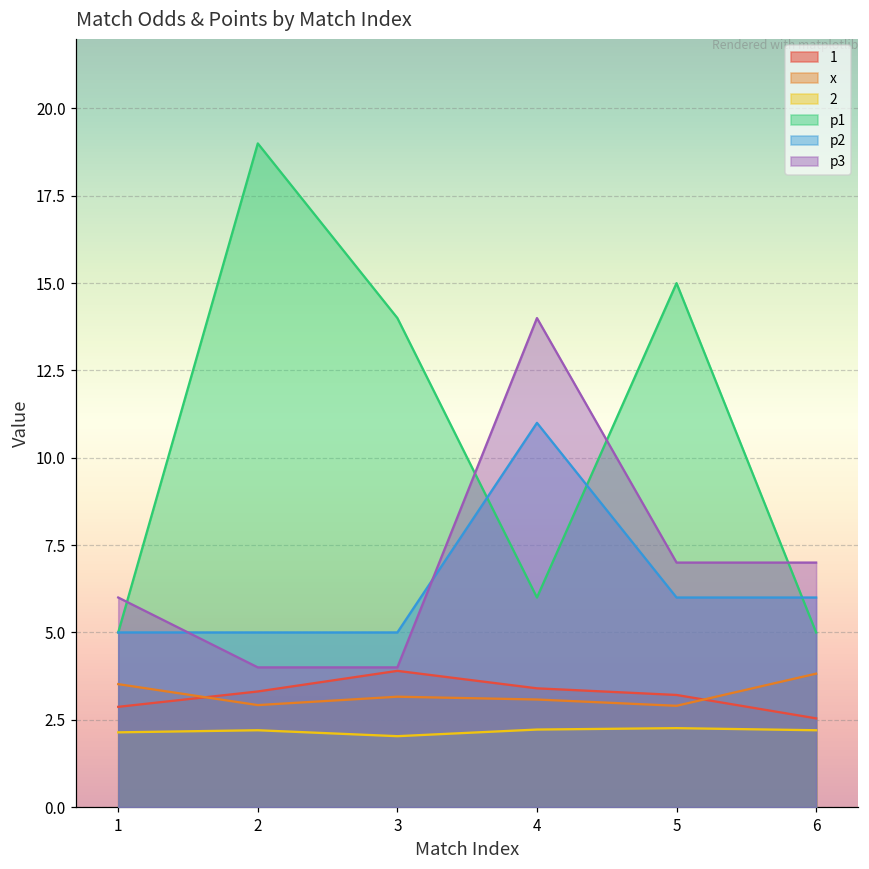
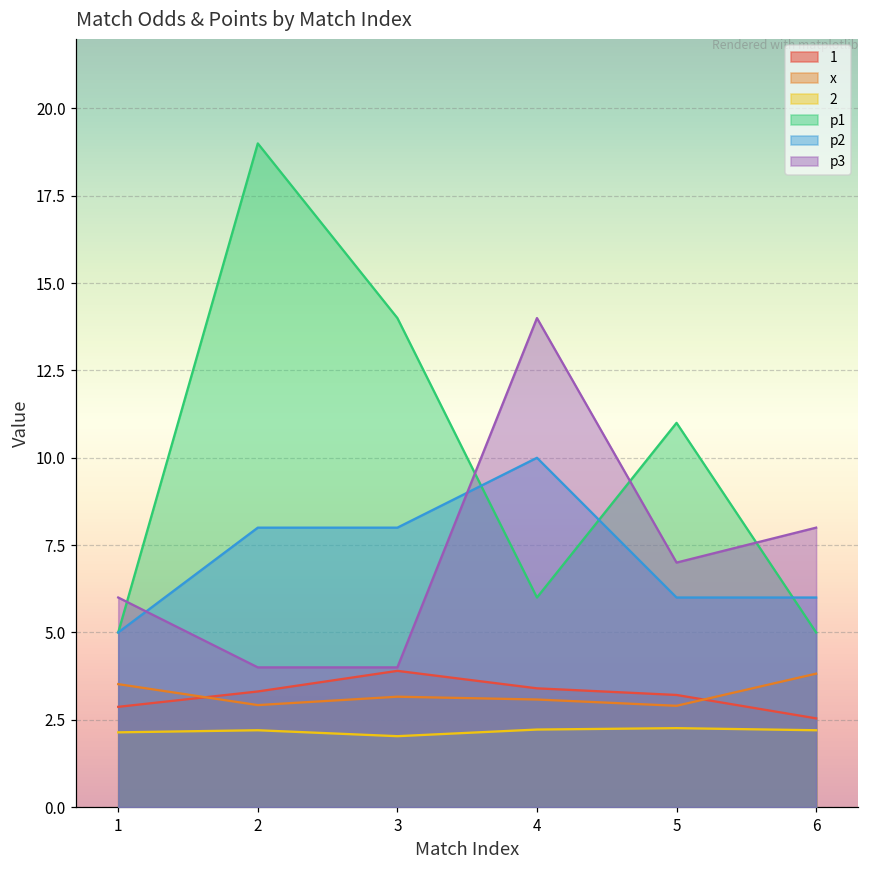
p2, 2: 5 -> 8
p2, 3: 5 -> 8
p2, 4: 11 -> 10
p1, 5: 15 -> 11
p3, 6: 7 -> 8
